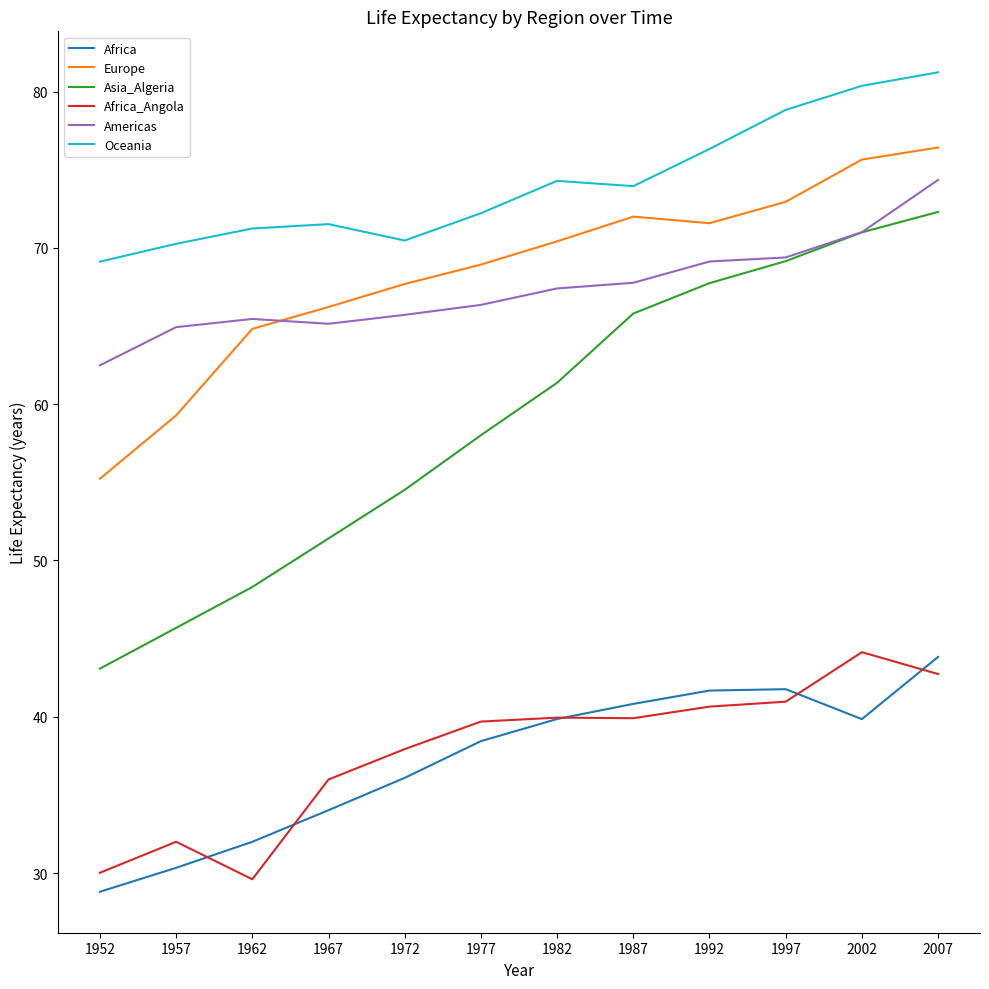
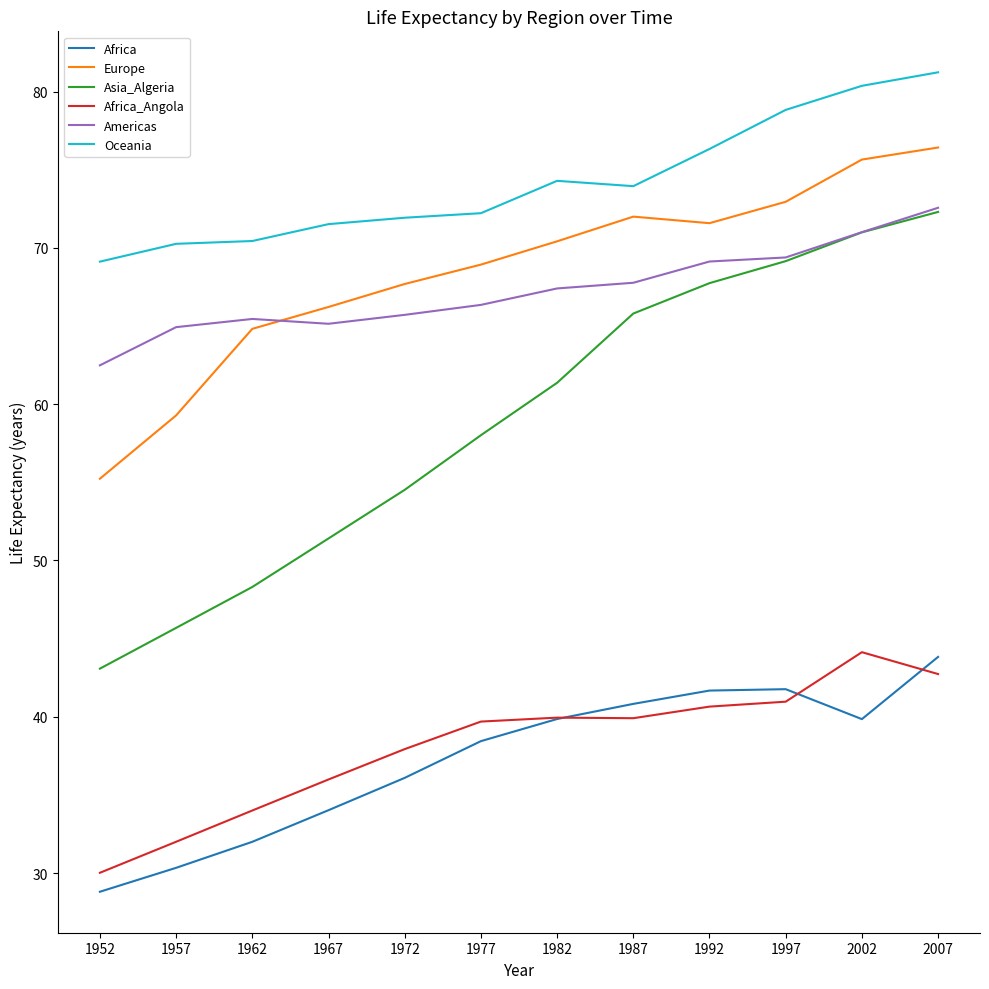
Africa_Angola, 1962: 29.6 -> 34.0
Oceania, 1962: 71.2 -> 70.4
Oceania, 1972: 70.5 -> 71.9
Americas, 2007: 74.3 -> 72.6
